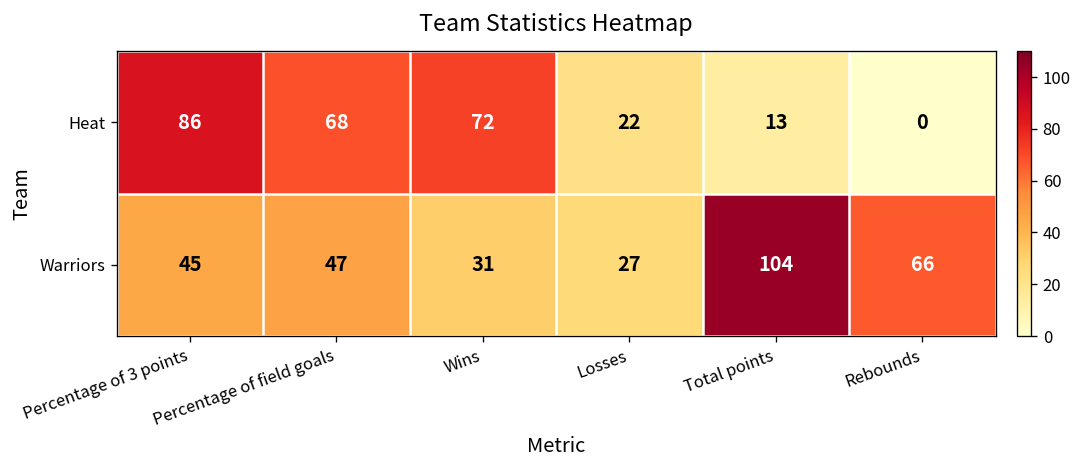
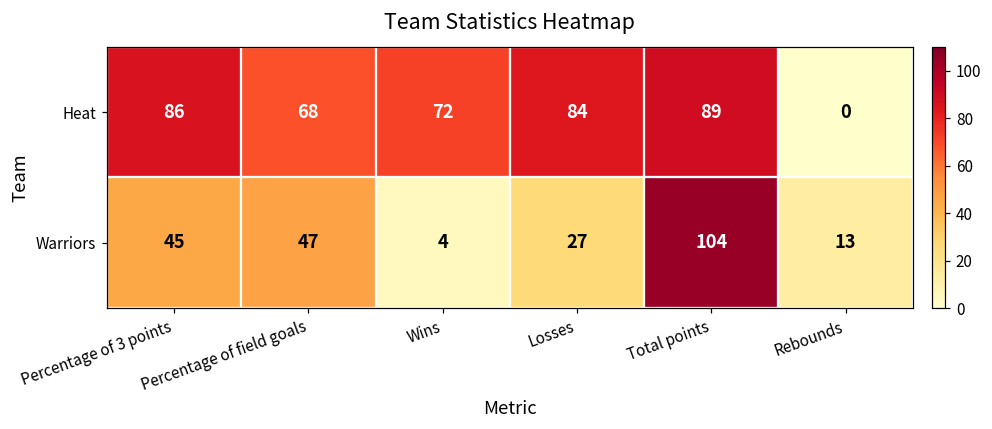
Heat, Losses: 22 -> 84
Heat, Total points: 13 -> 89
Warriors, Wins: 31 -> 4
Warriors, Rebounds: 66 -> 13
